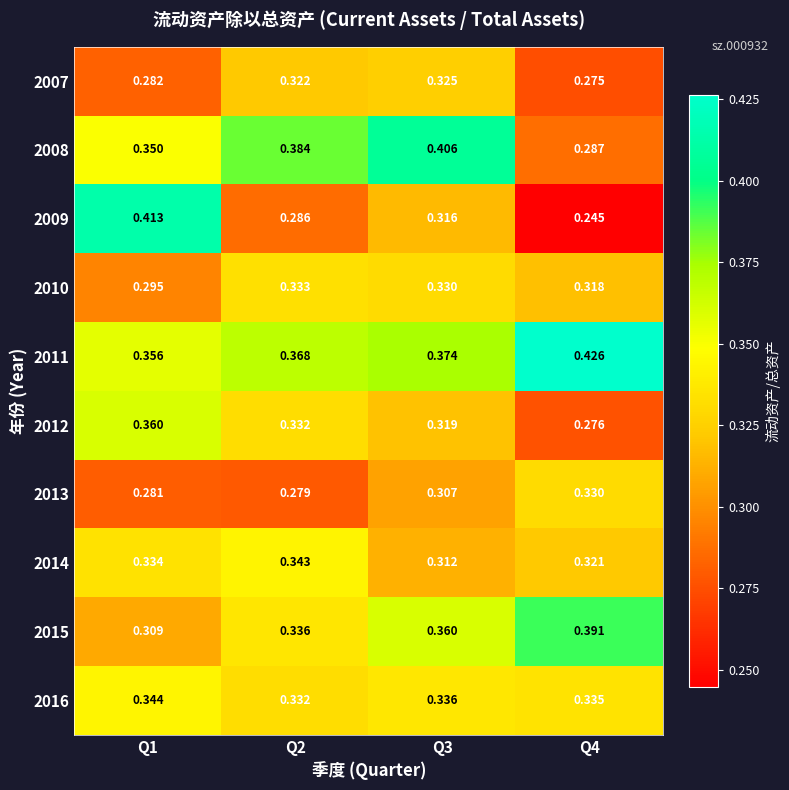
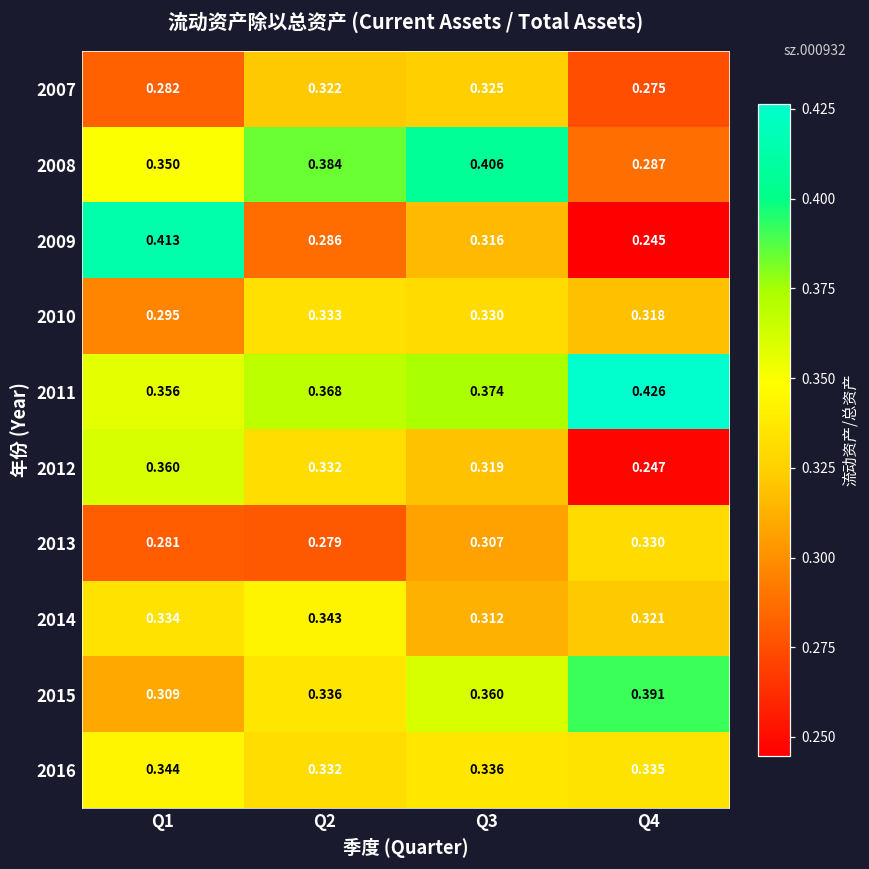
2012, Q4: 0.276 -> 0.247
